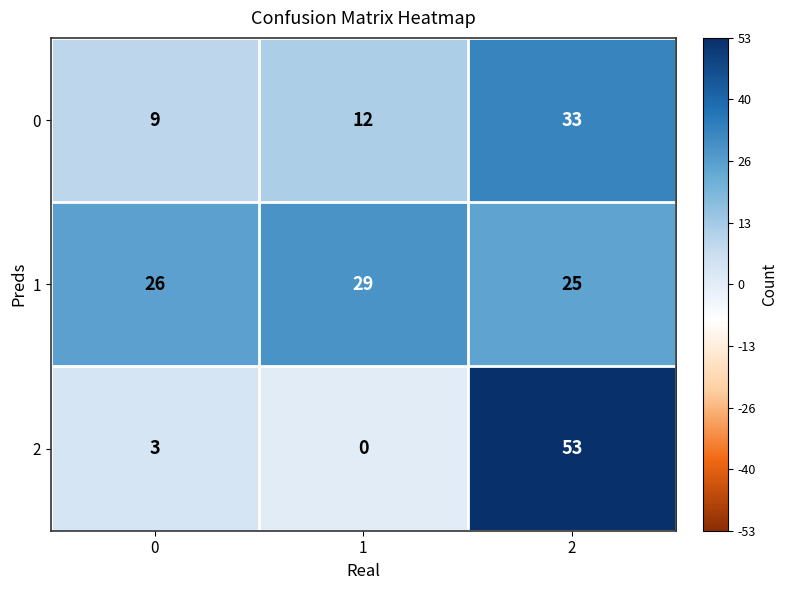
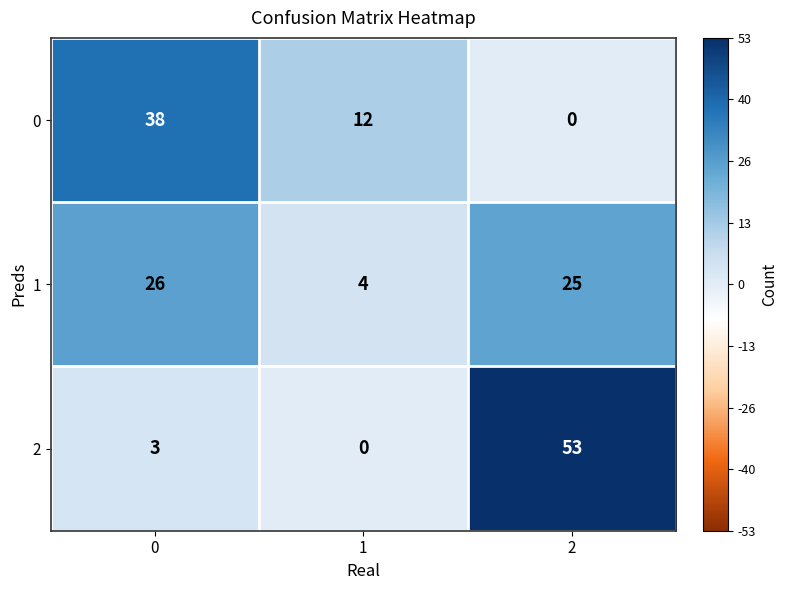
0, 0: 9 -> 38
0, 2: 33 -> 0
1, 1: 29 -> 4
